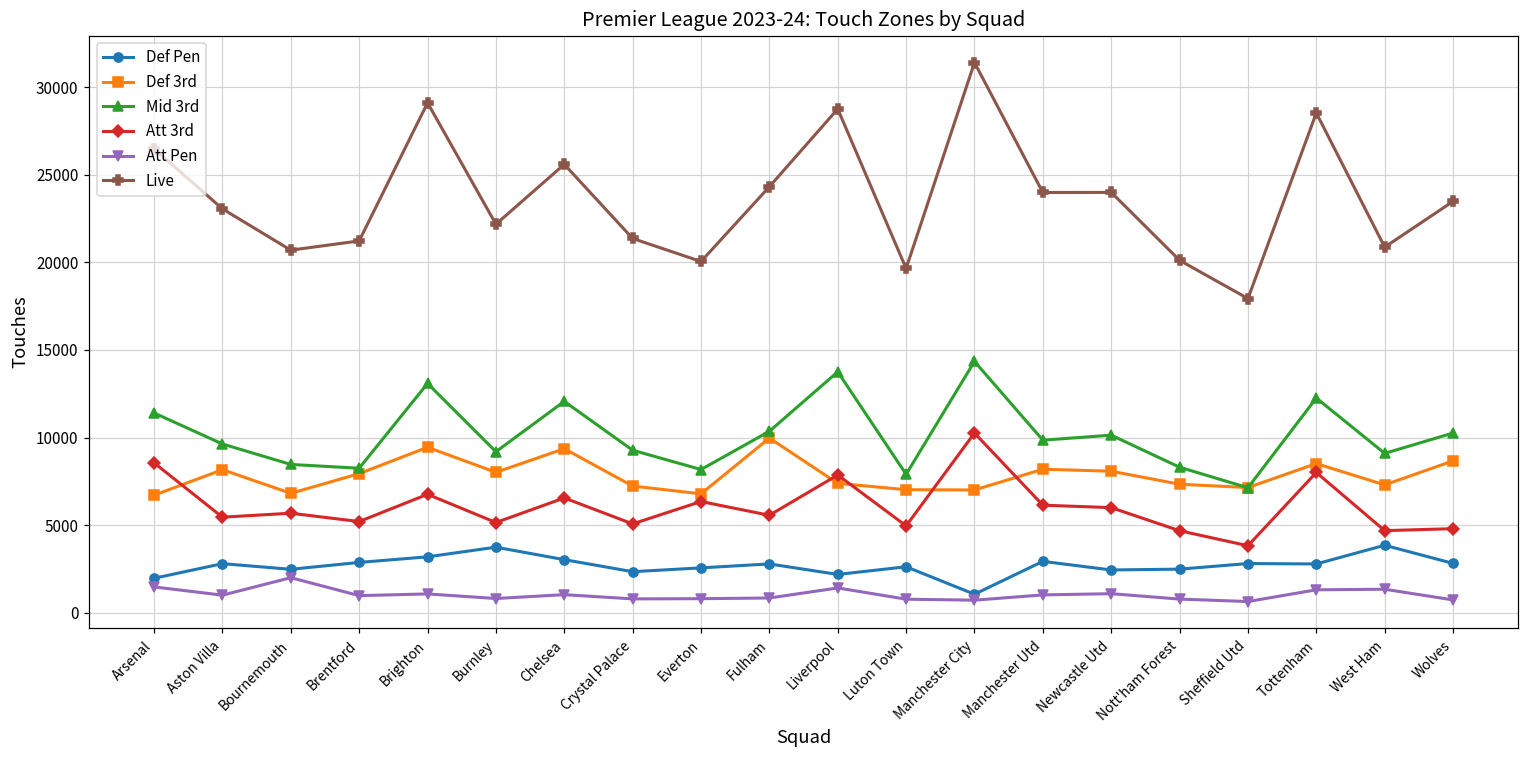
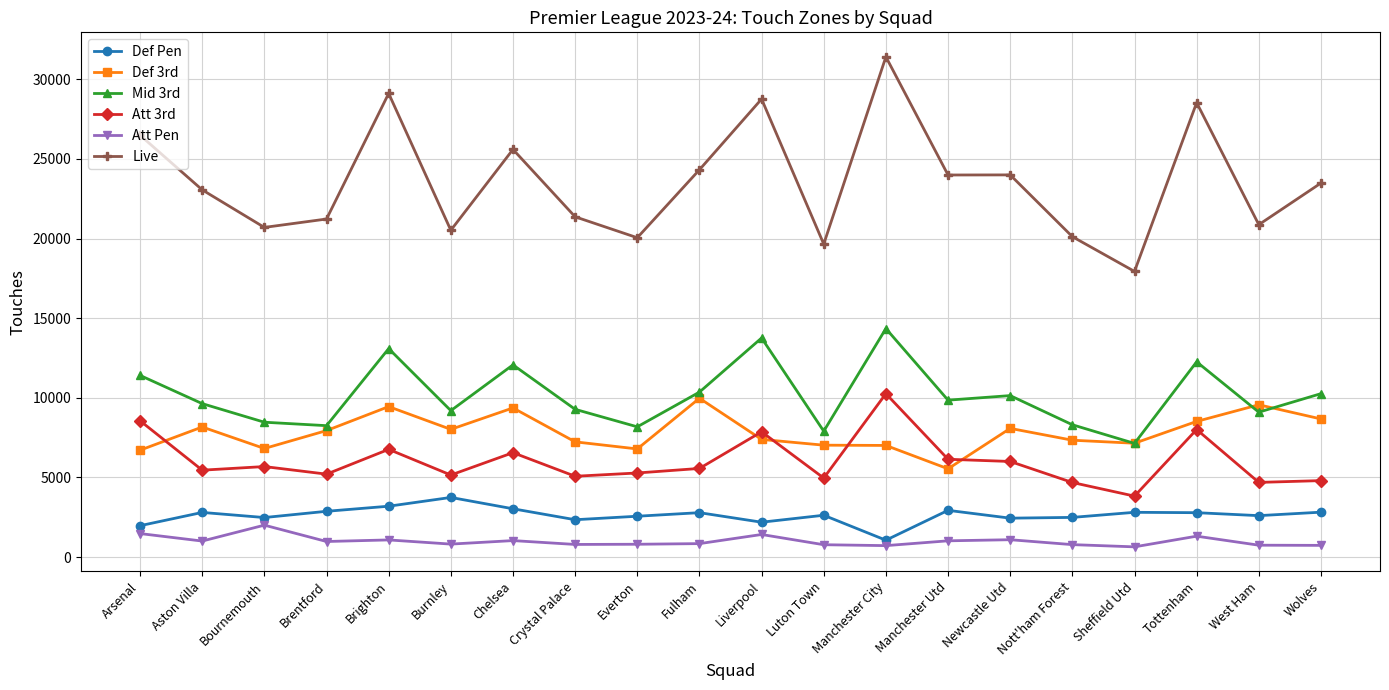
Live, Burnley: 22200 -> 20500
Att 3rd, Everton: 6400 -> 5300
Def 3rd, Manchester Utd: 8200 -> 5500
Def Pen, West Ham: 3900 -> 2600
Def 3rd, West Ham: 7300 -> 9600
Att Pen, West Ham: 1300 -> 800
